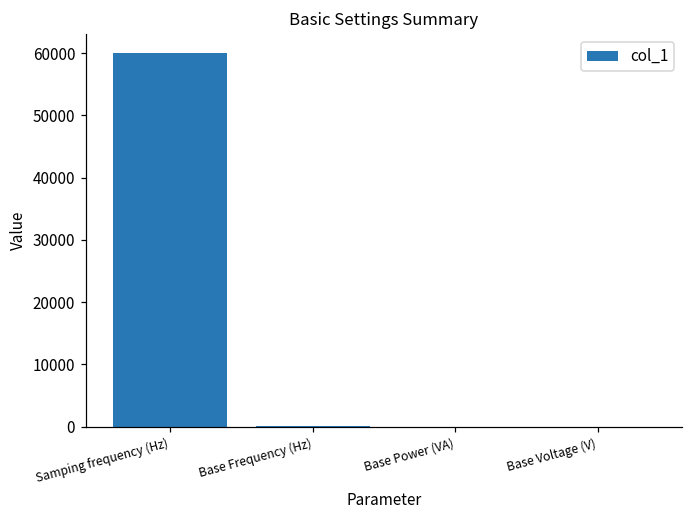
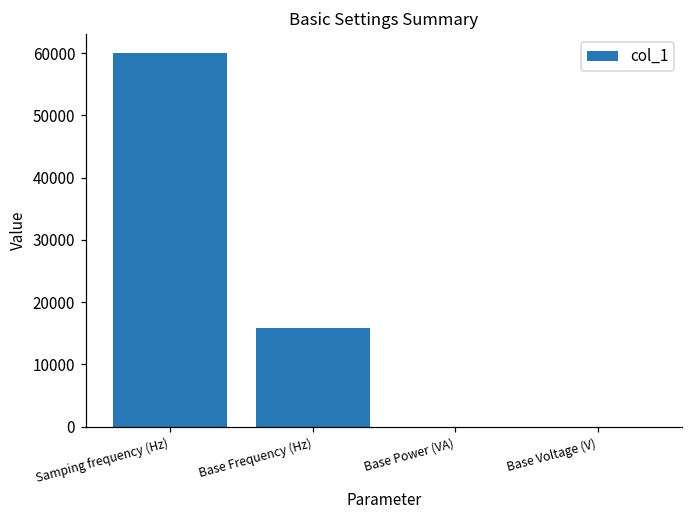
Base Frequency (Hz): 0 -> 16000
